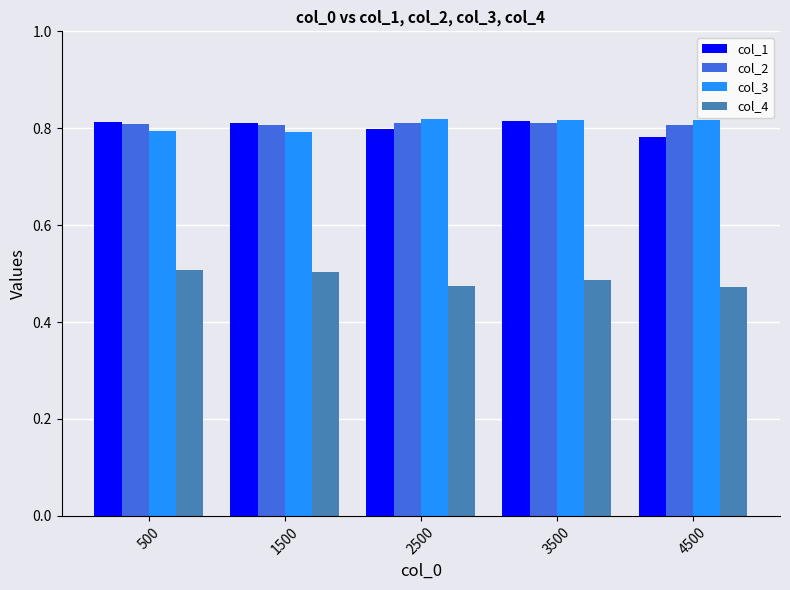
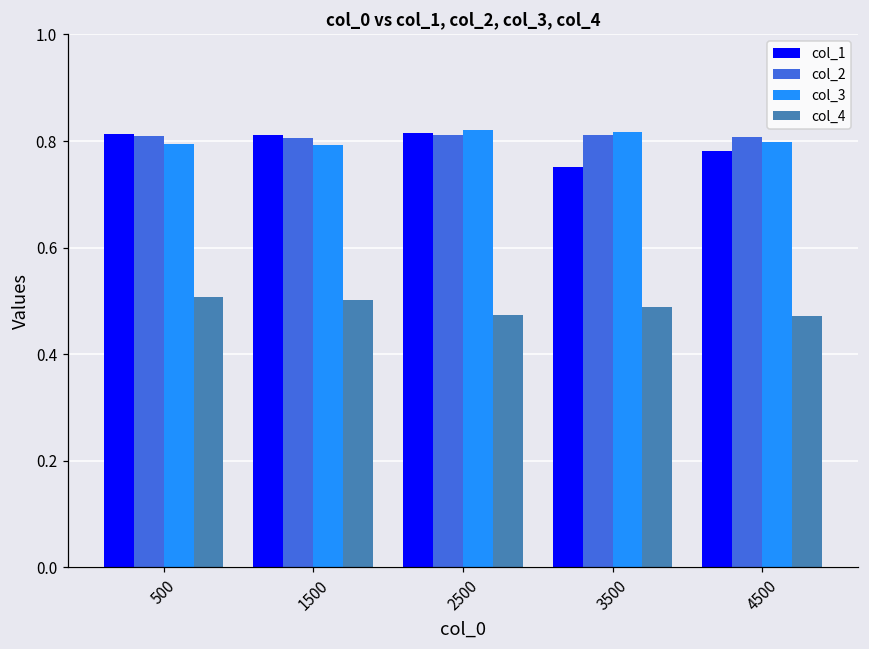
col_1, 2500: 0.80 -> 0.82
col_1, 3500: 0.81 -> 0.75
col_3, 4500: 0.82 -> 0.80
